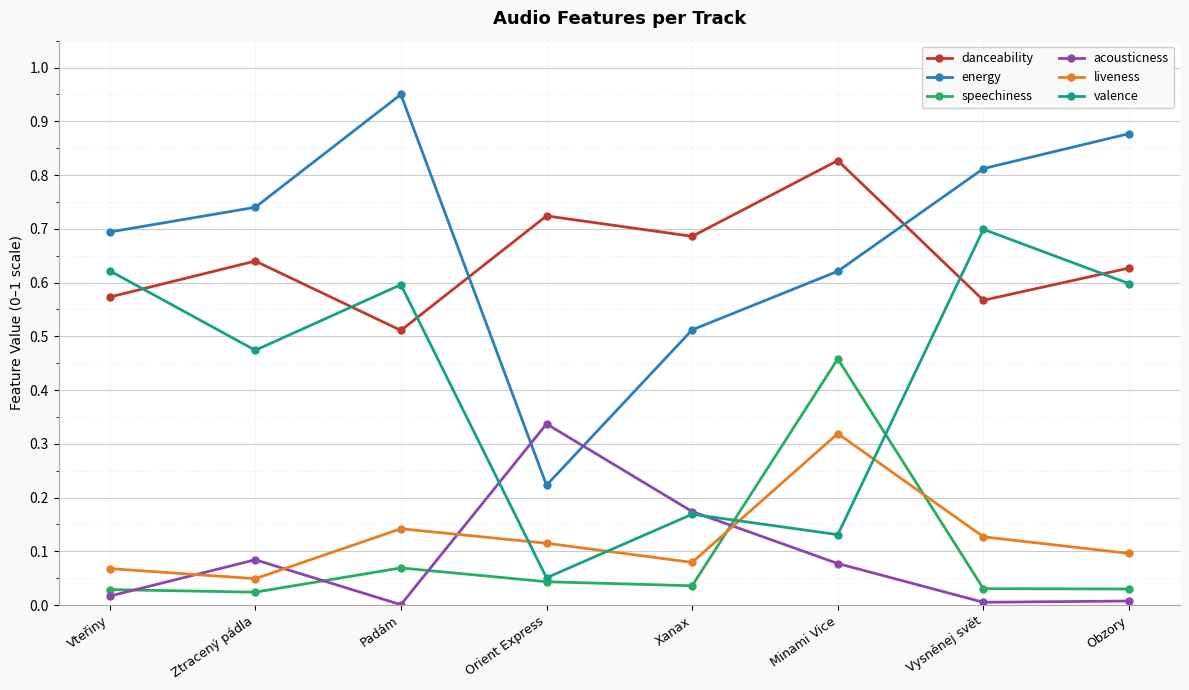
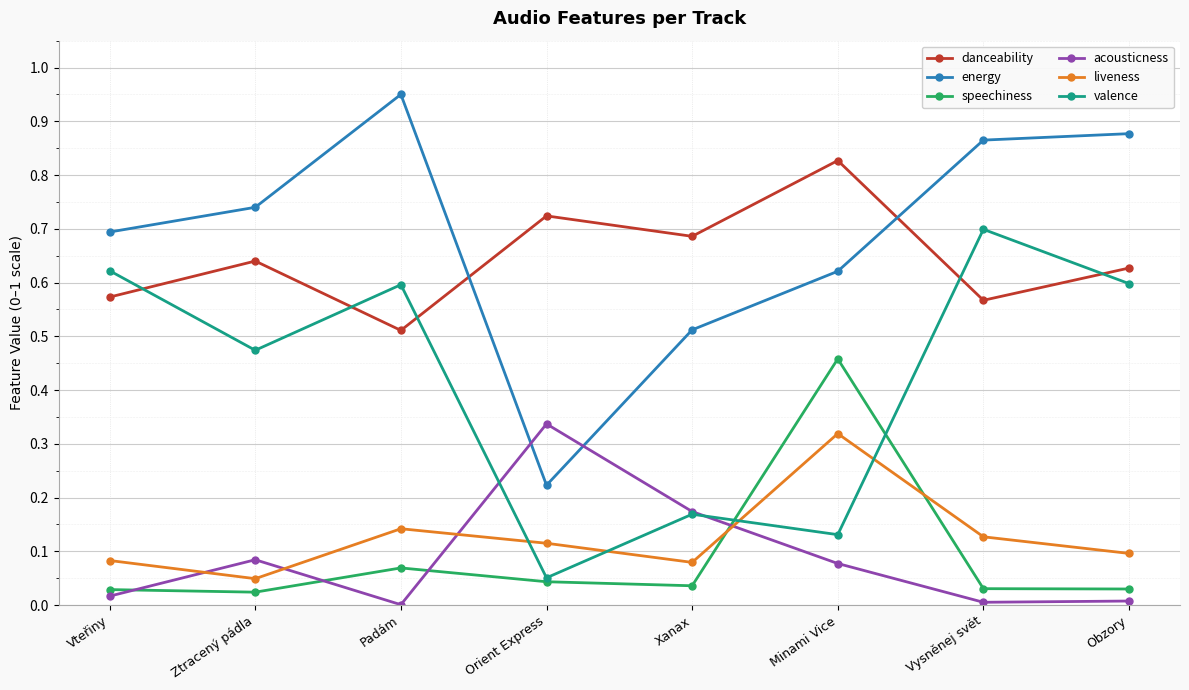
liveness, Vteřiny: 0.07 -> 0.08
energy, Vysněnej svět: 0.81 -> 0.87
